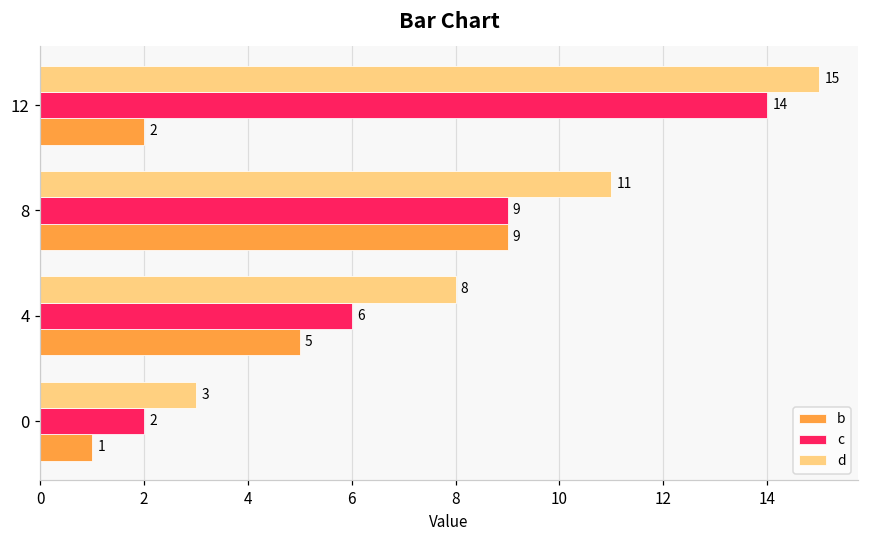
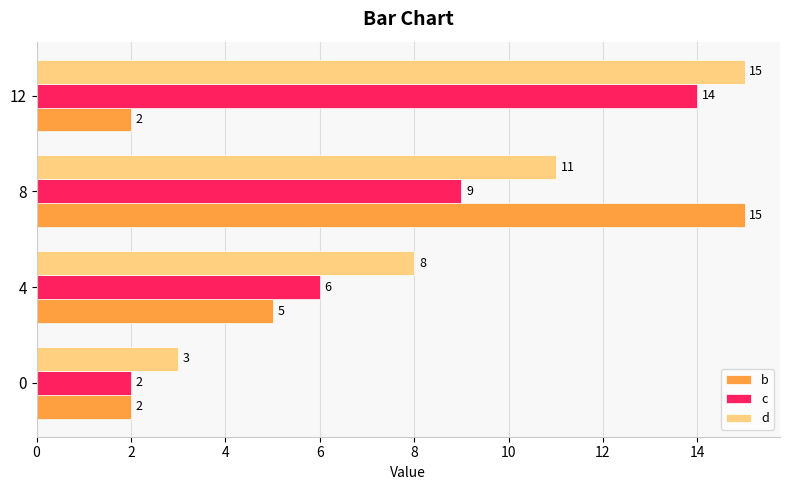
b, 8: 9 -> 15
b, 0: 1 -> 2
